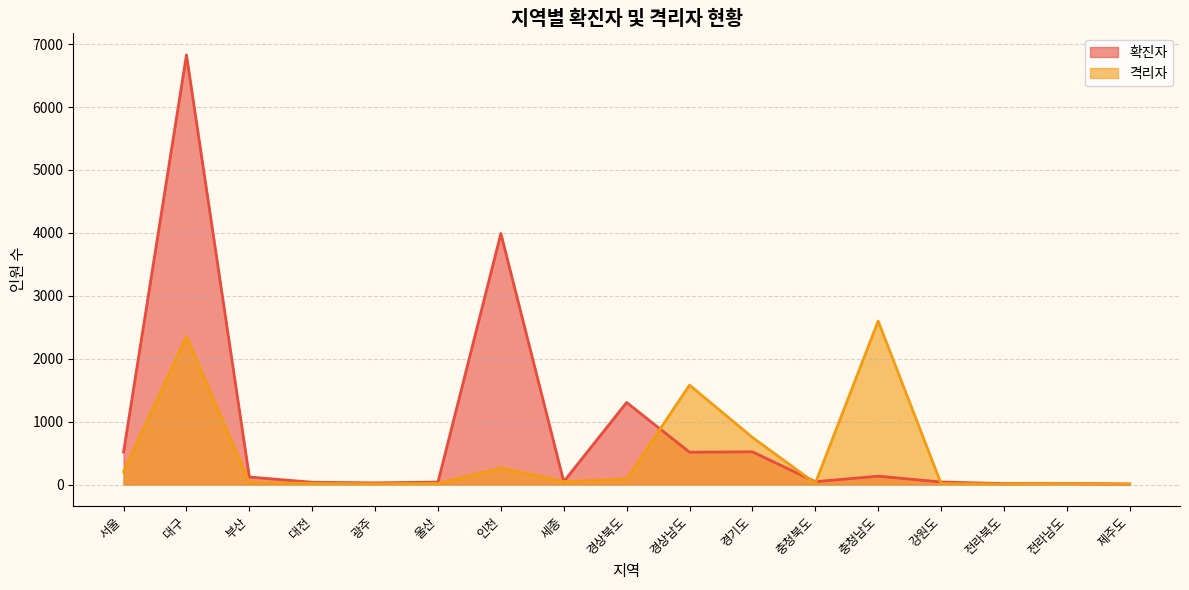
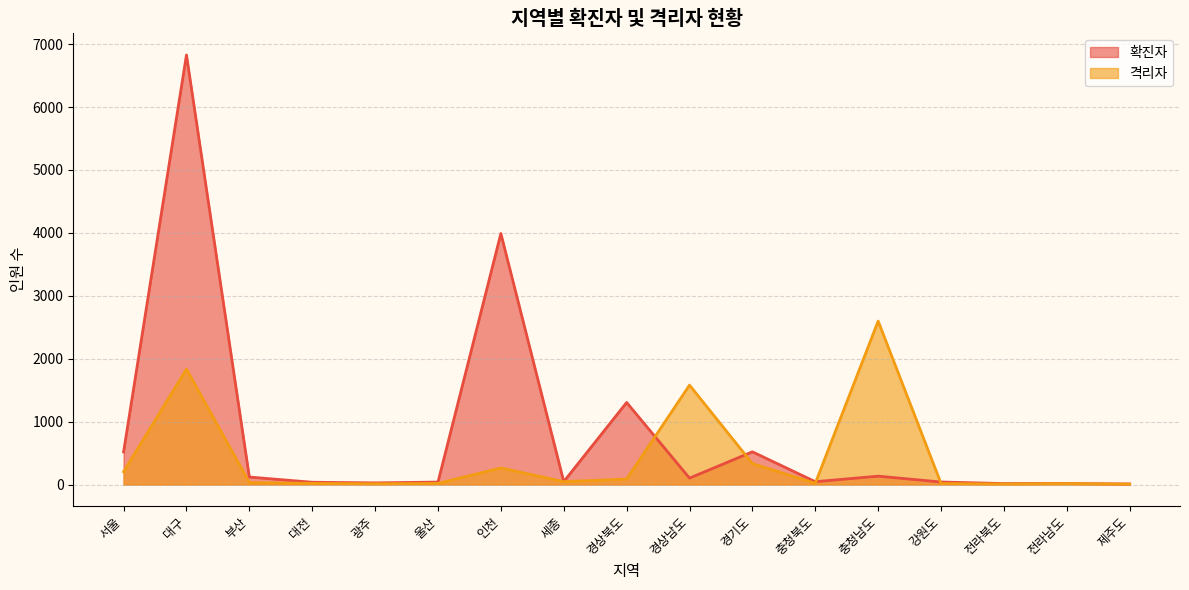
격리자, 대구: 2400 -> 1800
확진자, 경상남도: 500 -> 100
격리자, 경기도: 700 -> 300
